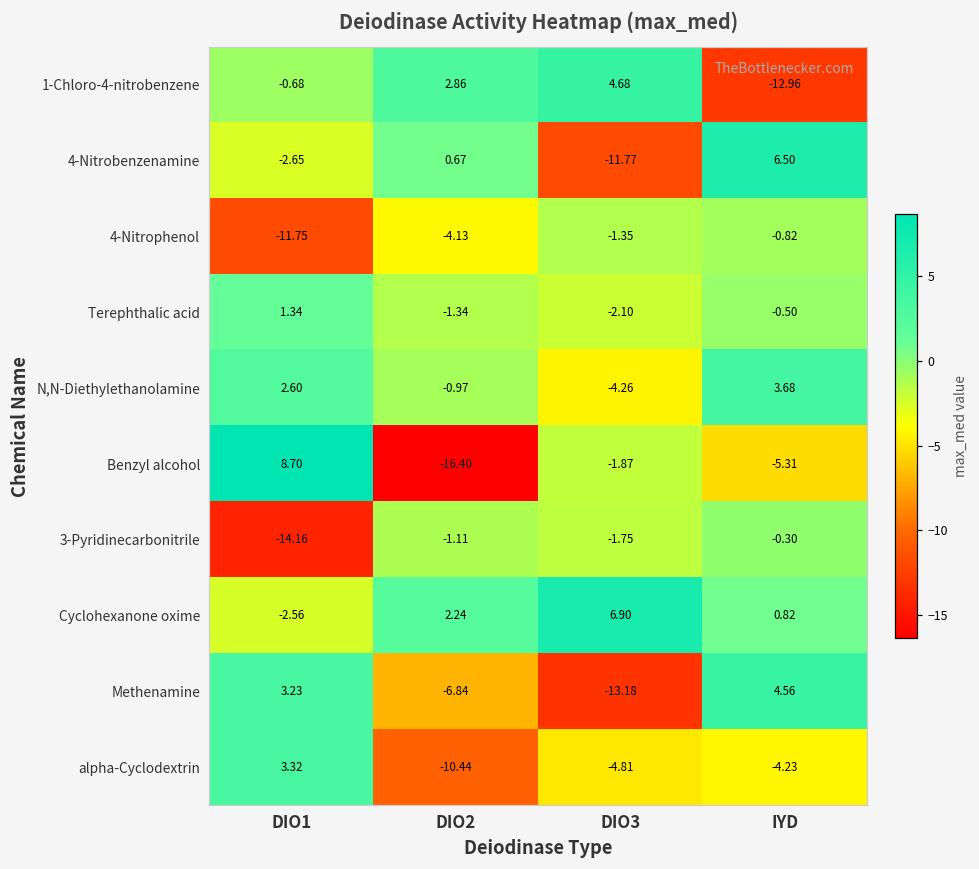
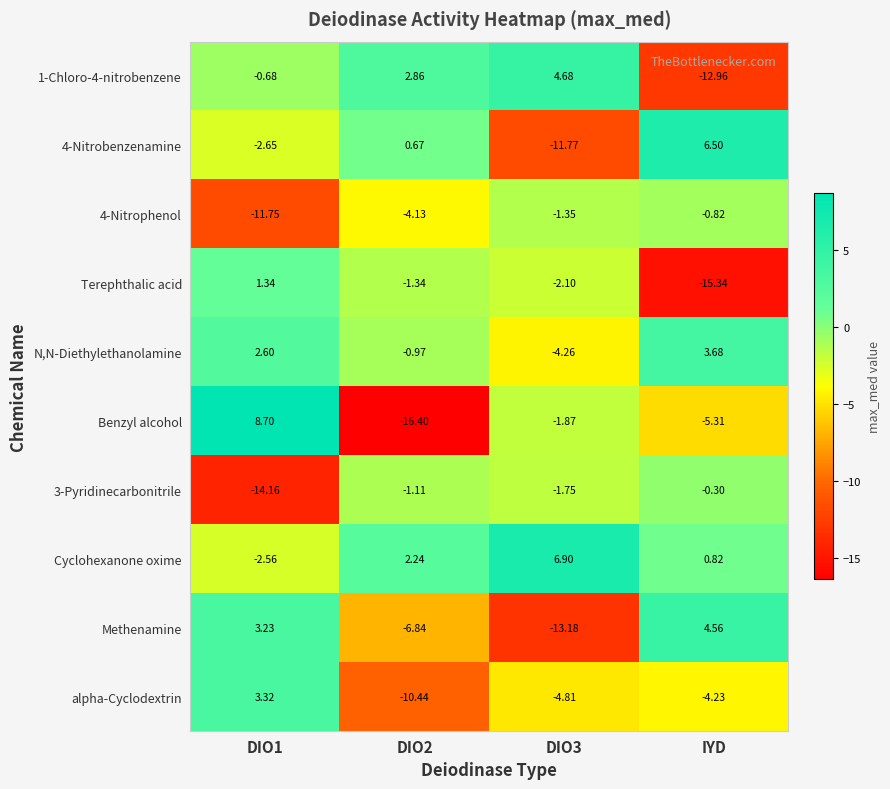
Terephthalic acid, IYD: -0.50 -> -15.34
